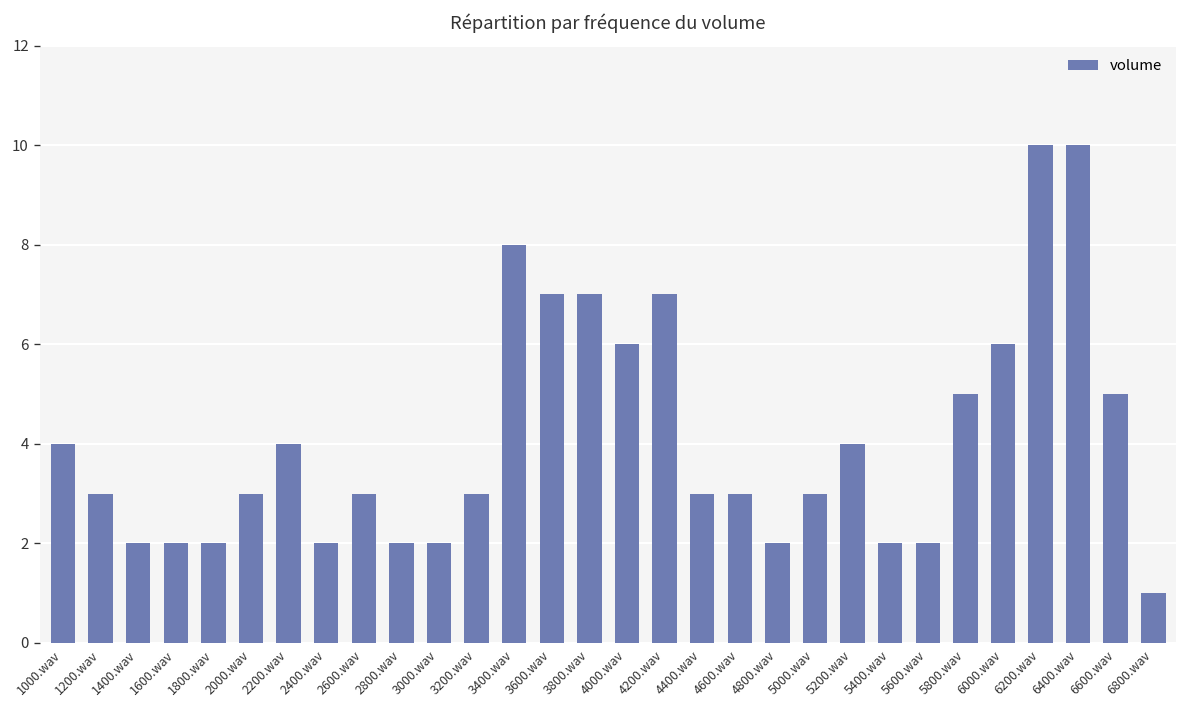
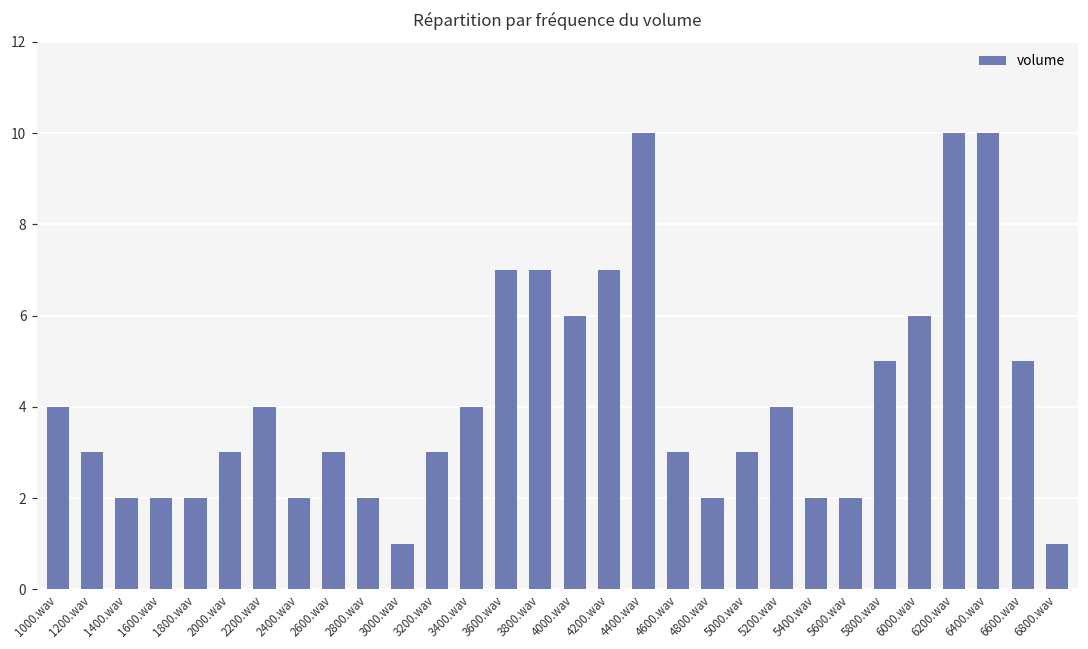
3000.wav: 2 -> 1
3400.wav: 8 -> 4
4400.wav: 3 -> 10
